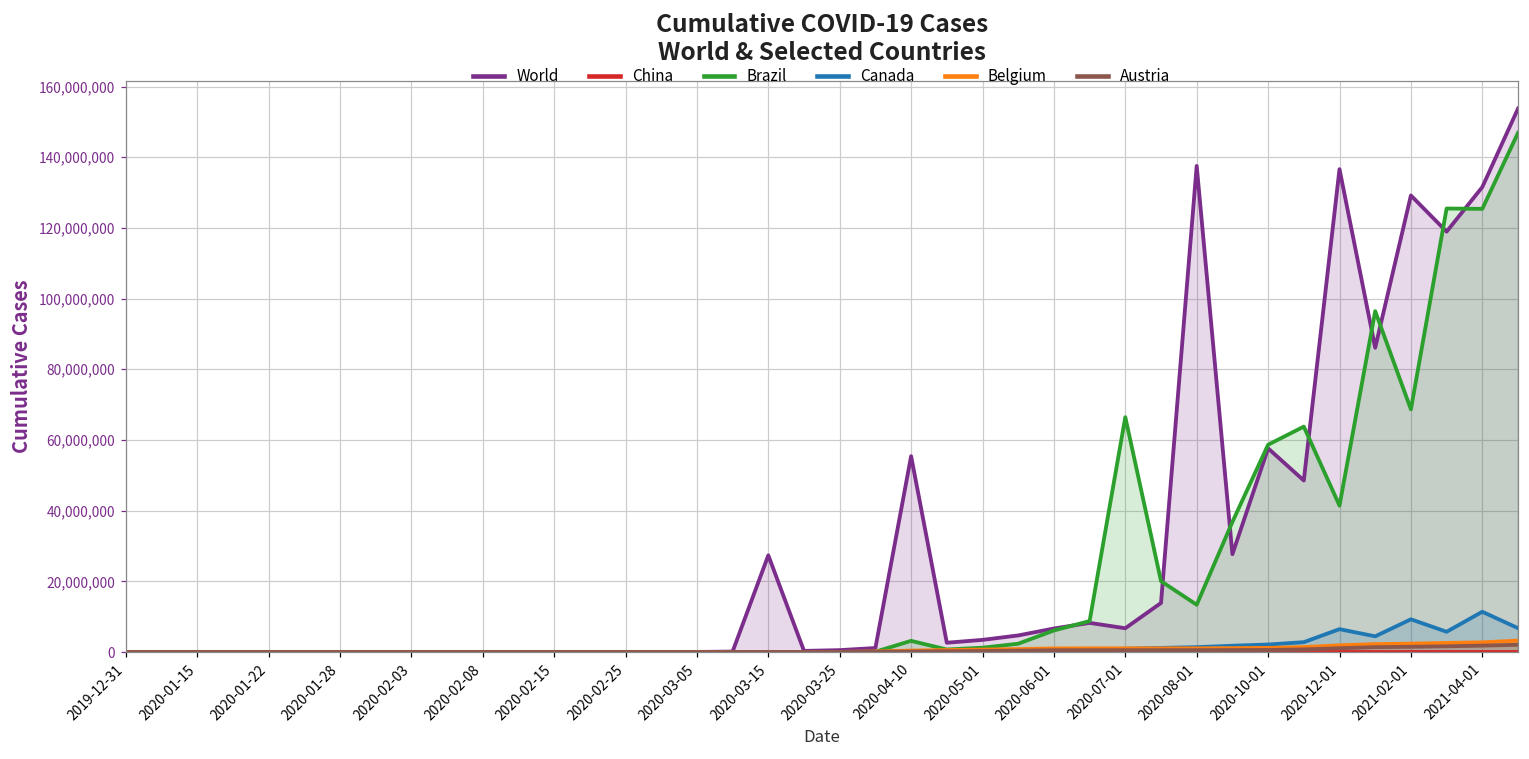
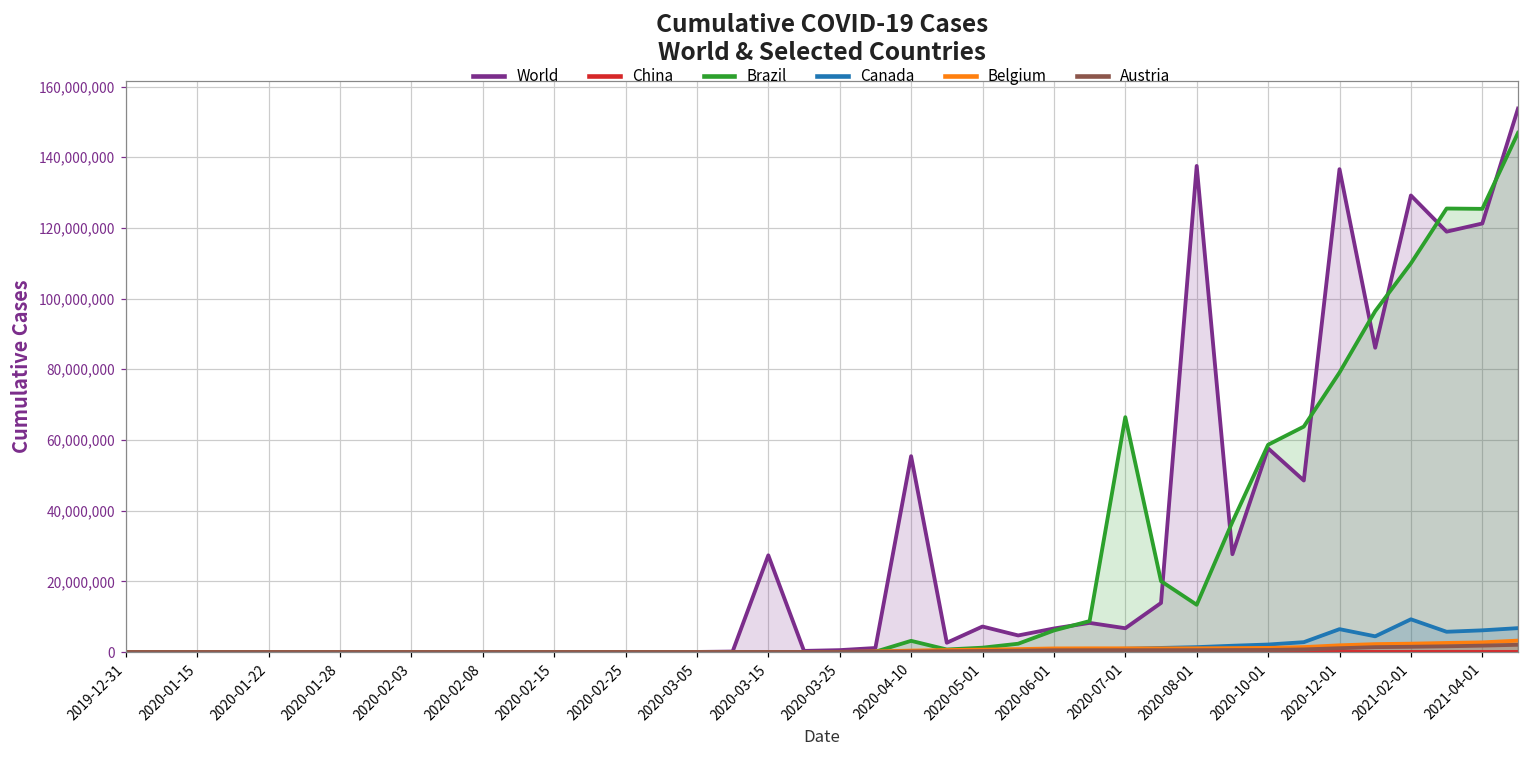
World, 2020-05-01: 3,000,000 -> 7,000,000
Brazil, 2020-12-01: 41,000,000 -> 79,000,000
Brazil, 2021-02-01: 69,000,000 -> 110,000,000
World, 2021-04-01: 132,000,000 -> 121,000,000
Canada, 2021-04-01: 11,000,000 -> 6,000,000
